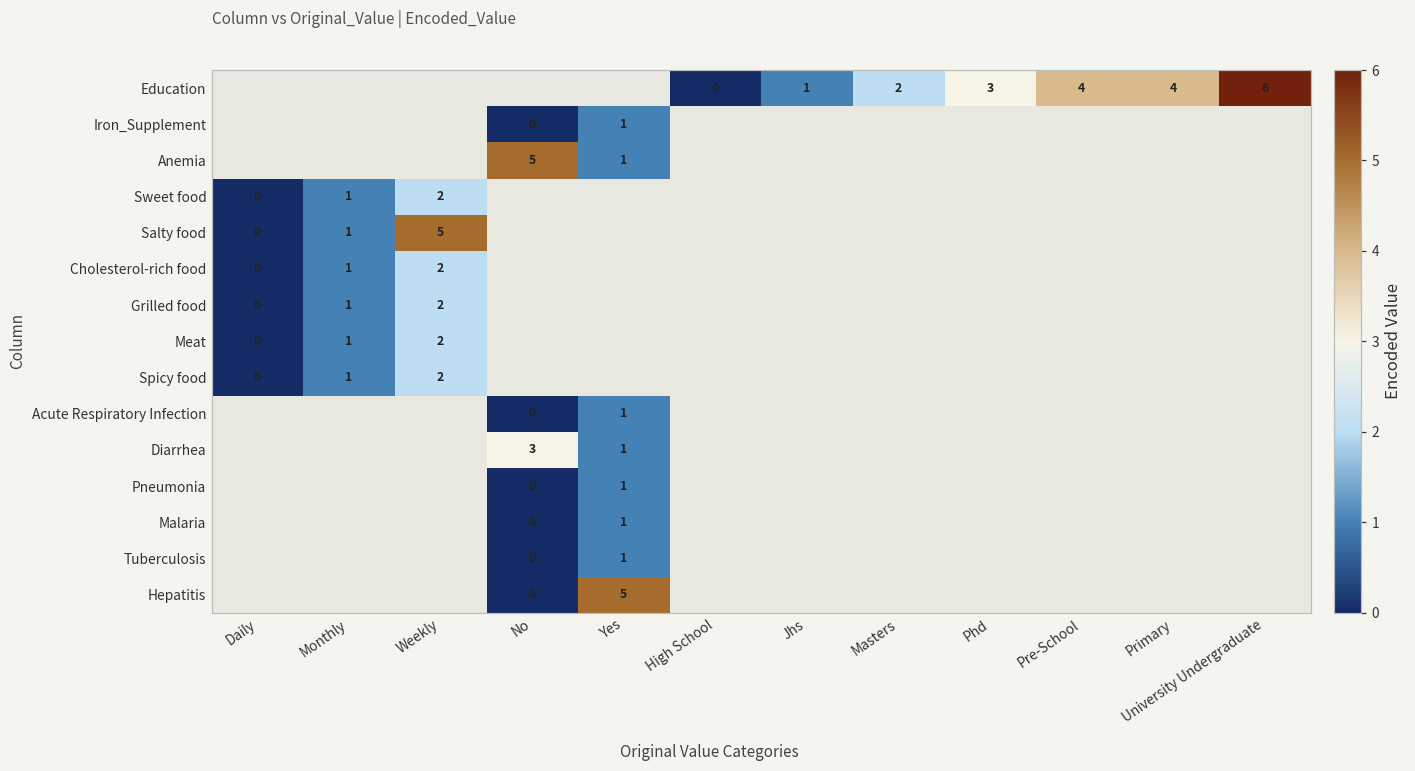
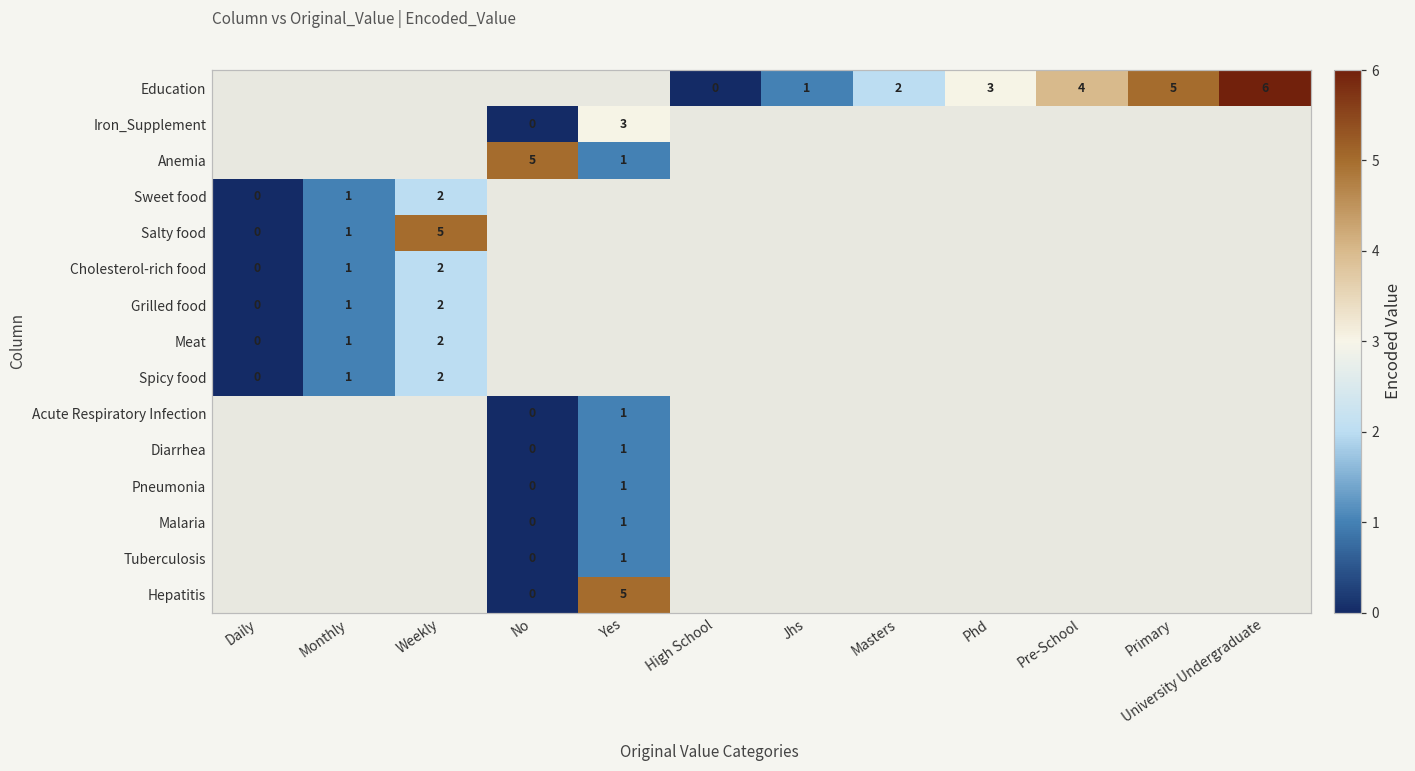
Education, Primary: 4 -> 5
Iron_Supplement, Yes: 1 -> 3
Diarrhea, No: 3 -> 0
